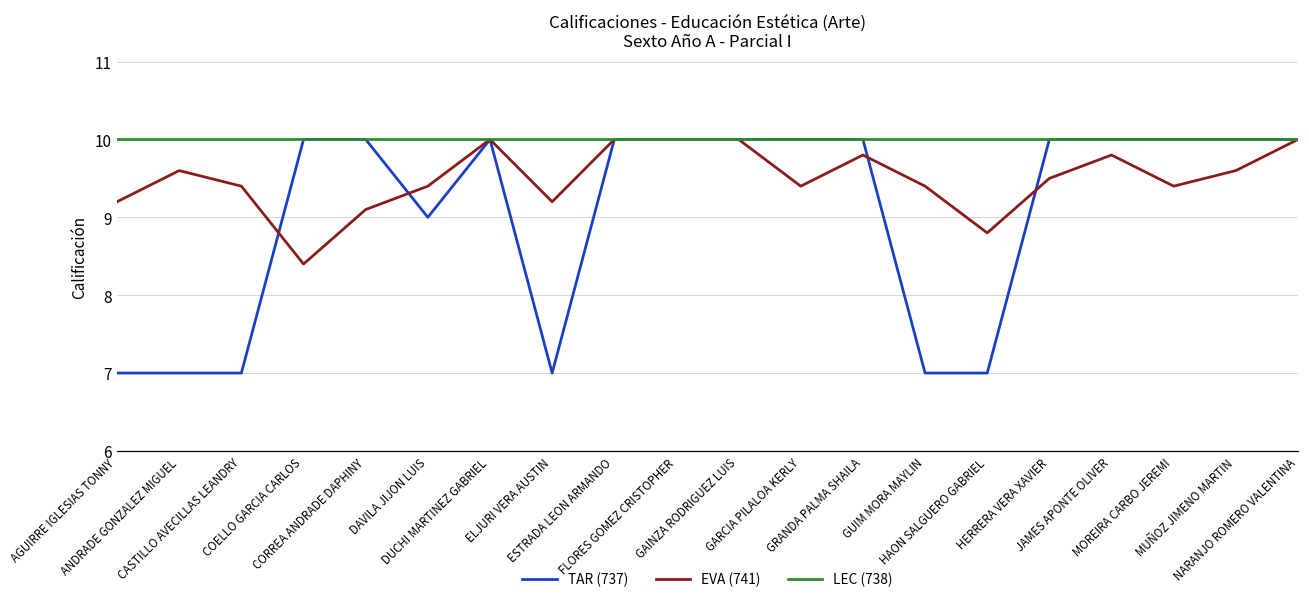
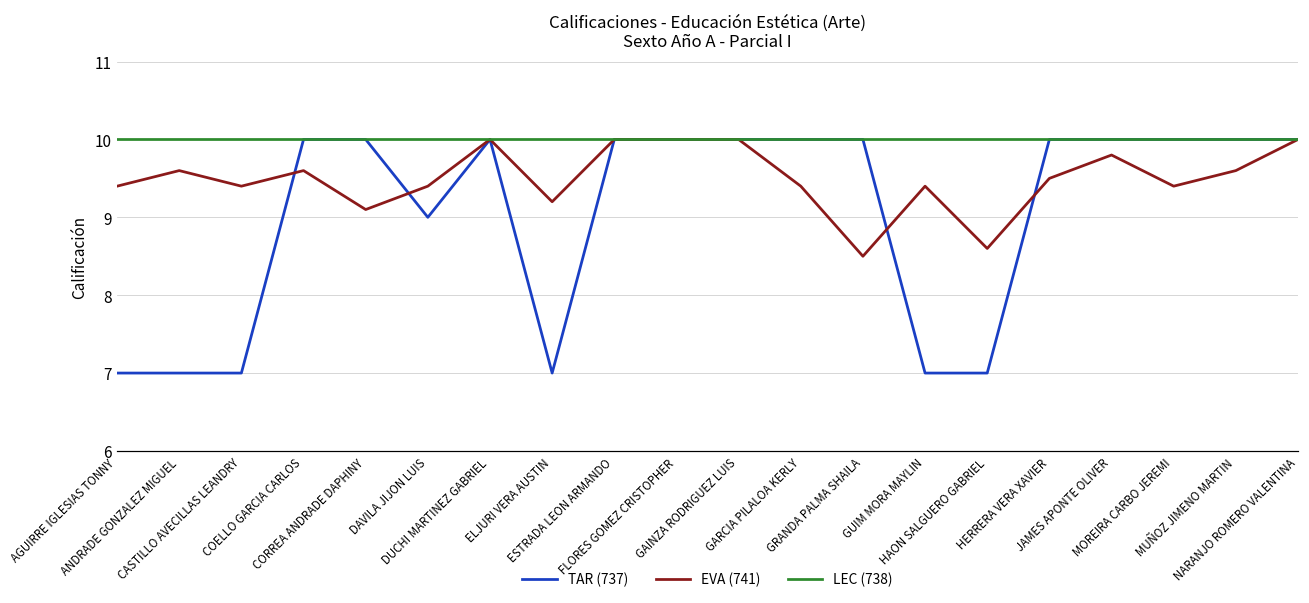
EVA (741), AGUIRRE IGLESIAS TONNY: 9.2 -> 9.4
EVA (741), COELLO GARCIA CARLOS: 8.4 -> 9.6
EVA (741), GRANDA PALMA SHAILA: 9.8 -> 8.5
EVA (741), HAON SALGUERO GABRIEL: 8.8 -> 8.6
